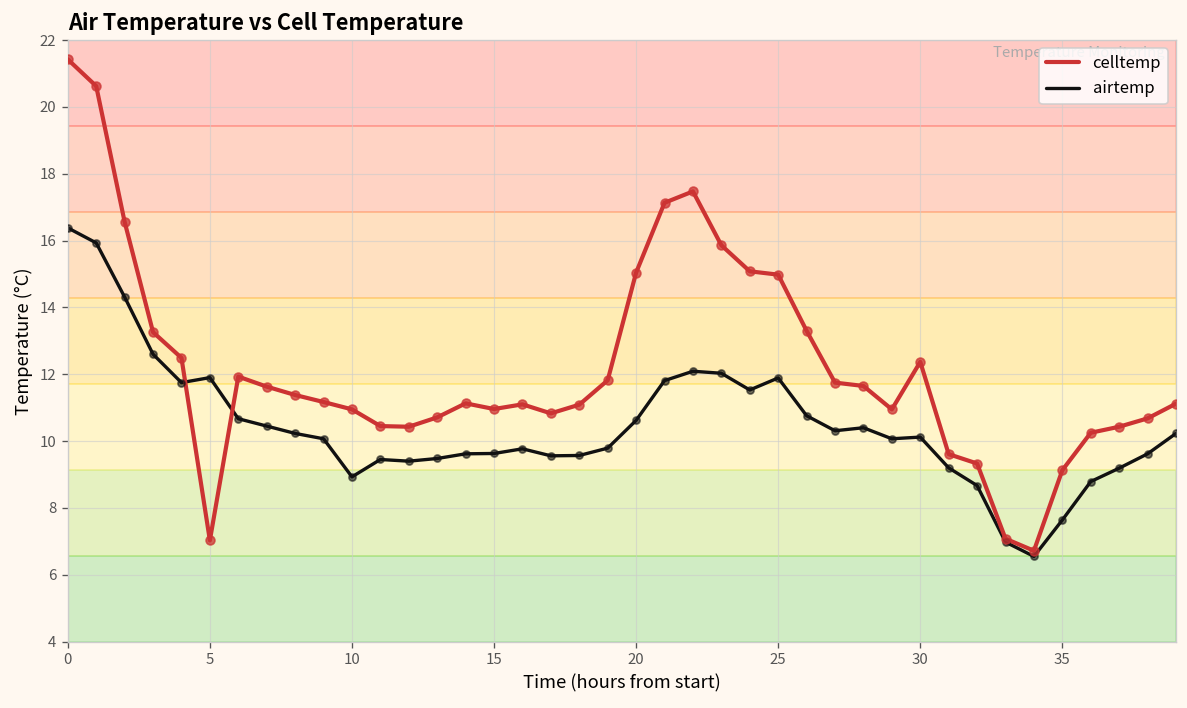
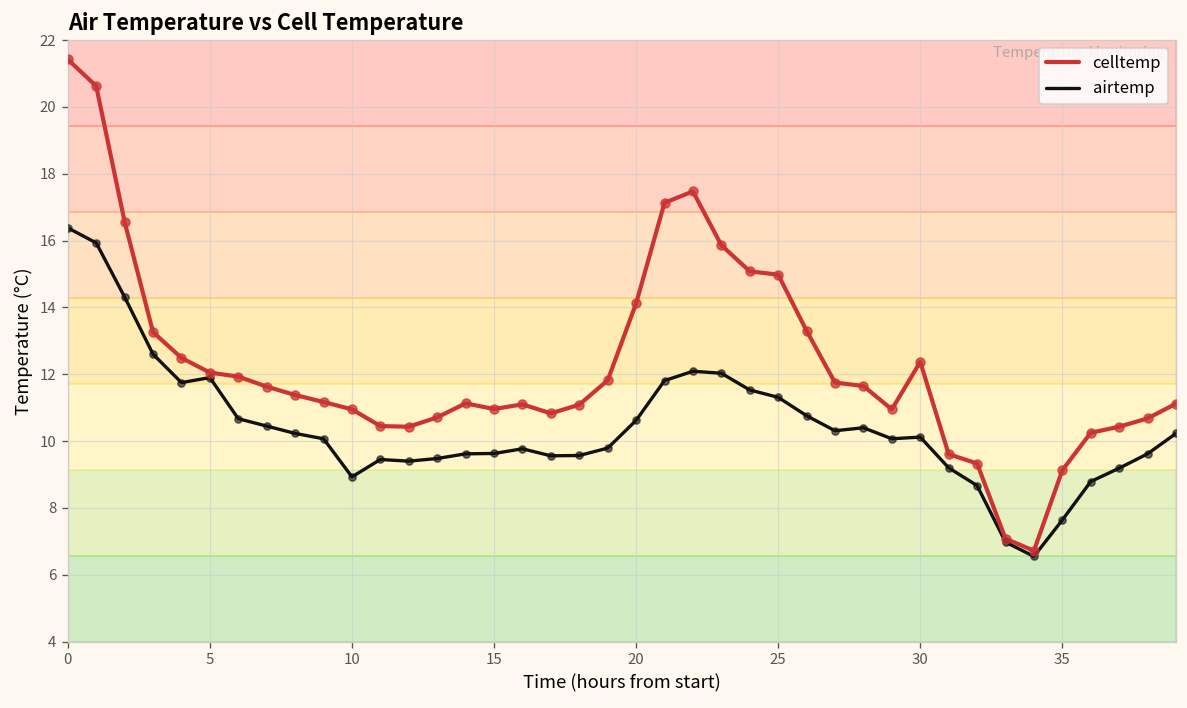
celltemp, 5: 7.0 -> 12.1
celltemp, 20: 15.0 -> 14.1
airtemp, 25: 11.9 -> 11.3
